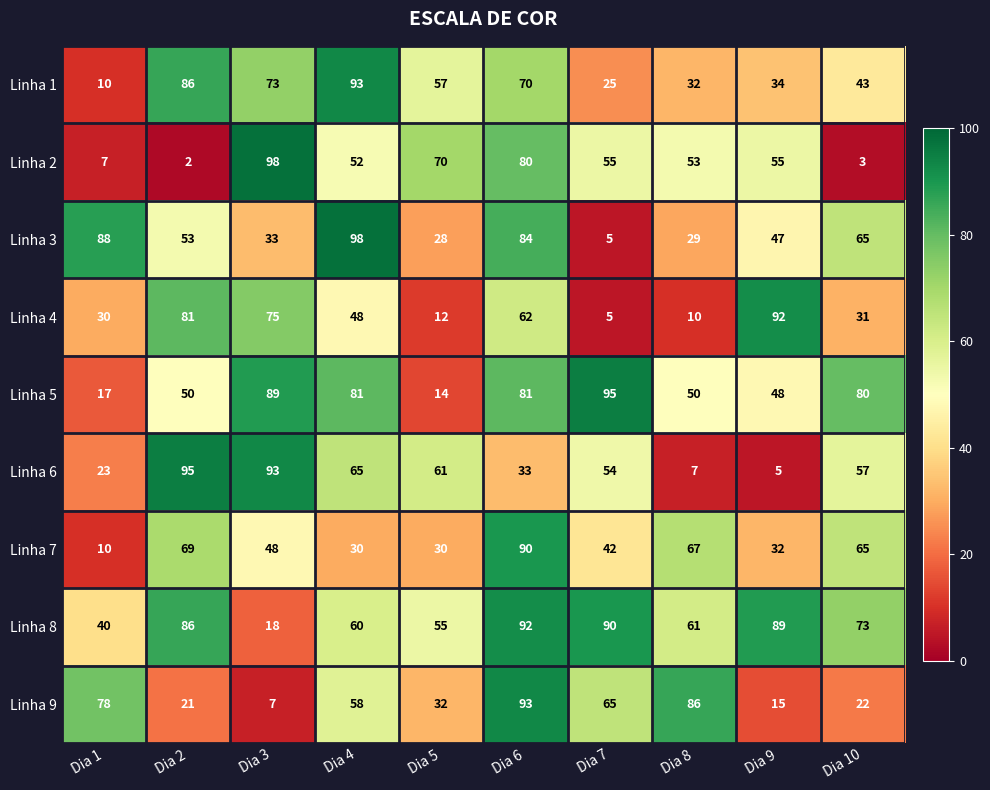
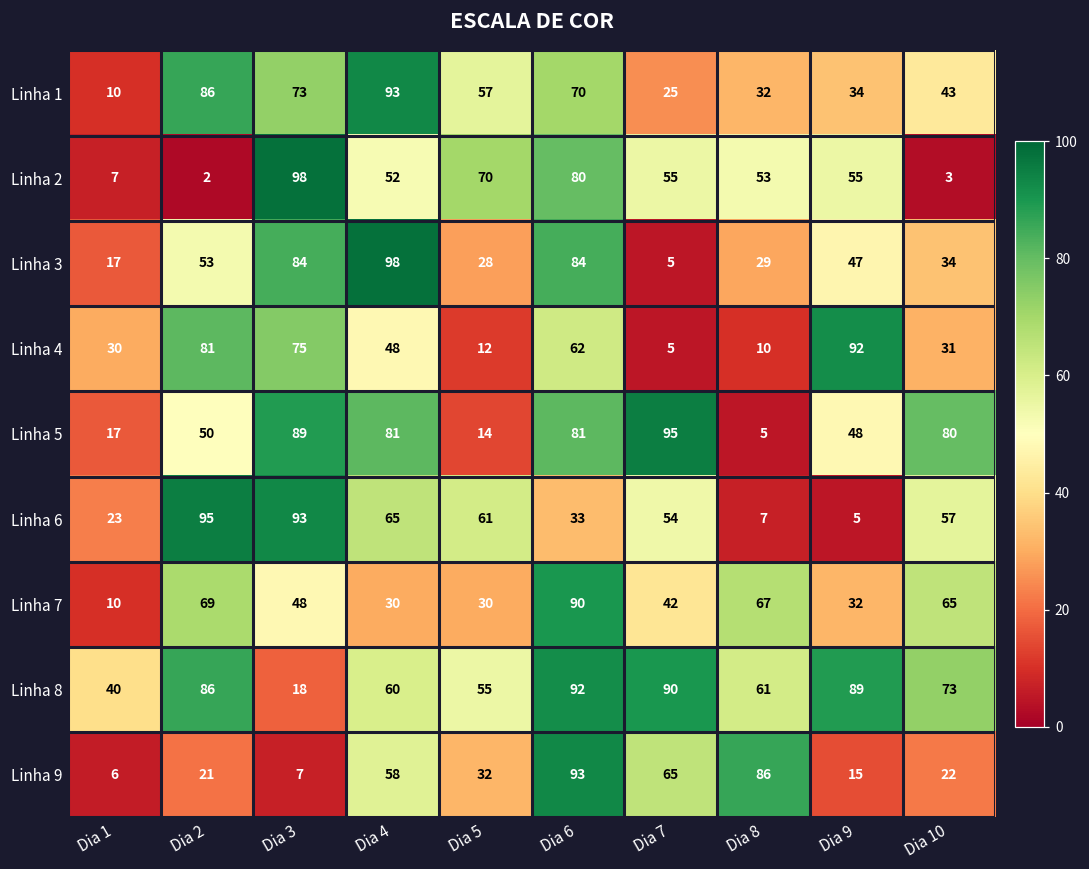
Linha 3, Dia 1: 88 -> 17
Linha 3, Dia 3: 33 -> 84
Linha 3, Dia 10: 65 -> 34
Linha 5, Dia 8: 50 -> 5
Linha 9, Dia 1: 78 -> 6
